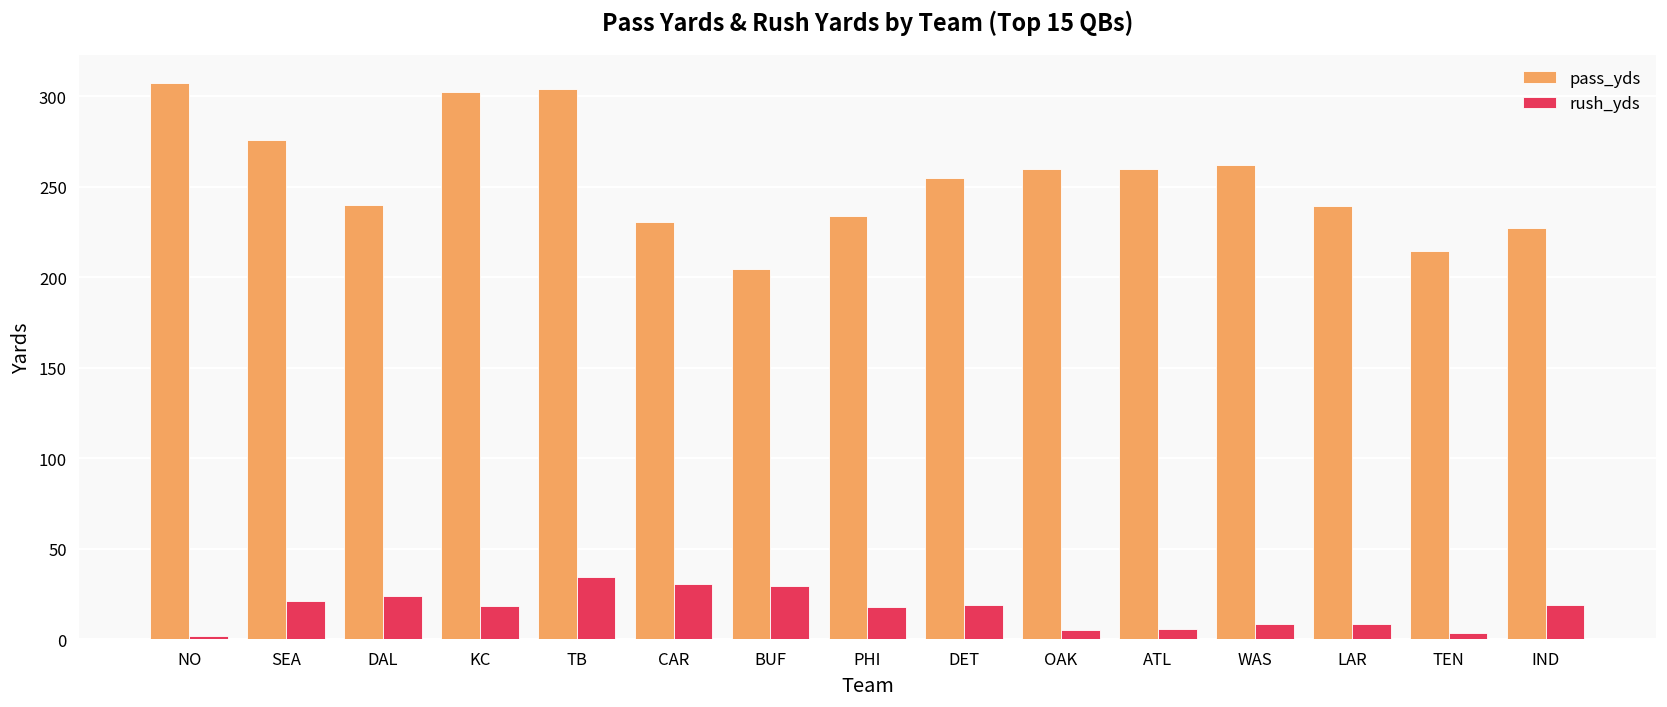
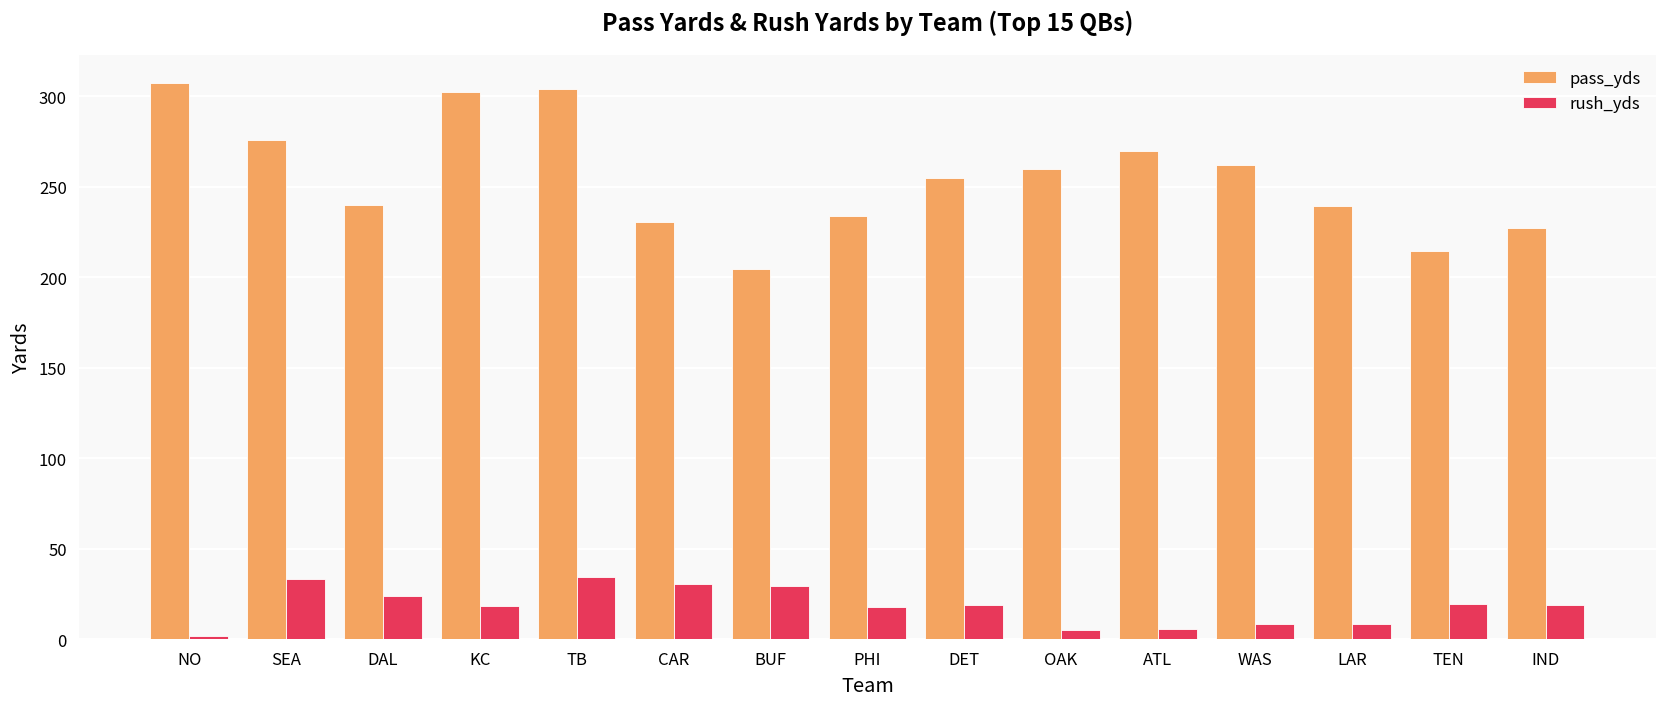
rush_yds, SEA: 21 -> 33
pass_yds, ATL: 260 -> 270
rush_yds, TEN: 4 -> 20
